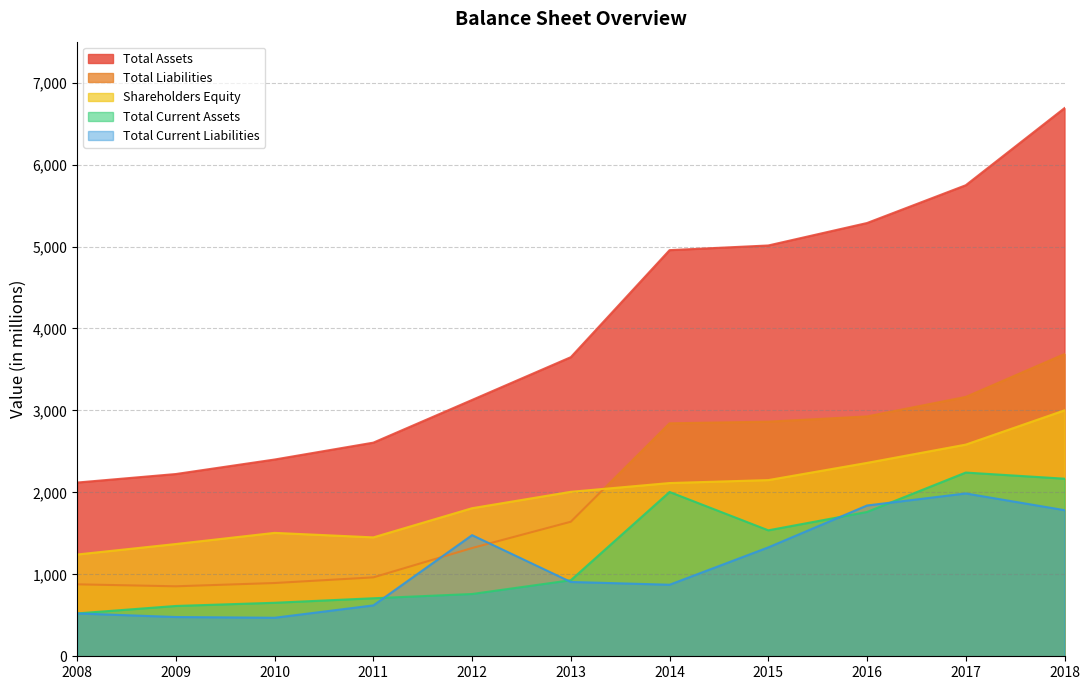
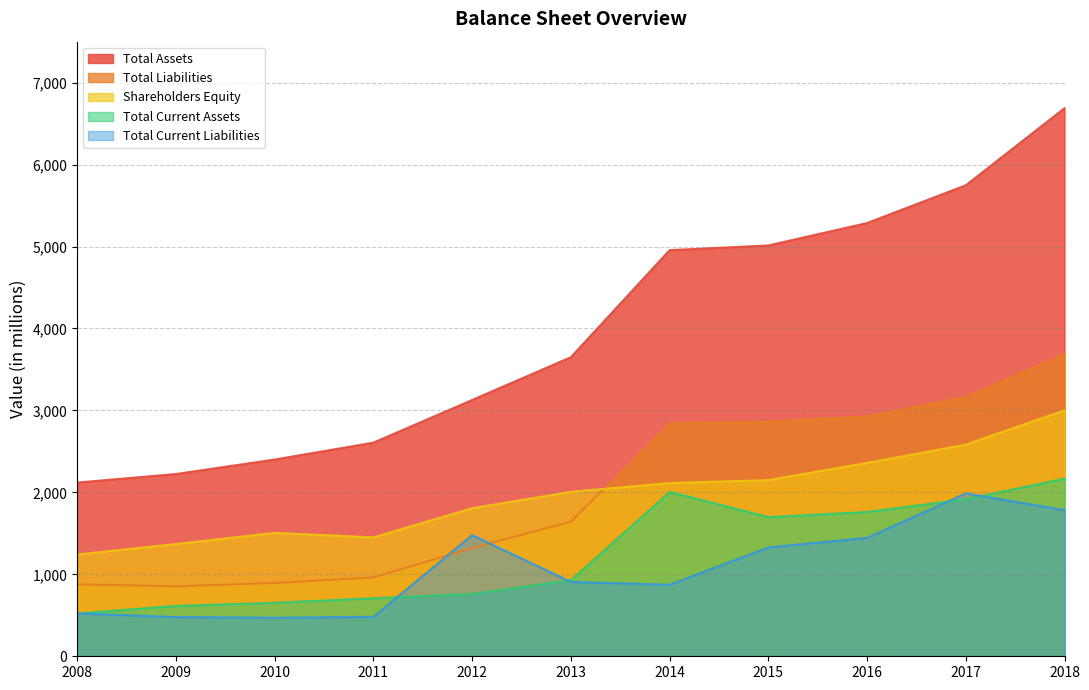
Total Current Liabilities, 2011: 600 -> 500
Total Current Assets, 2015: 1,500 -> 1,700
Total Current Liabilities, 2016: 1,800 -> 1,400
Total Current Assets, 2017: 2,200 -> 1,900
